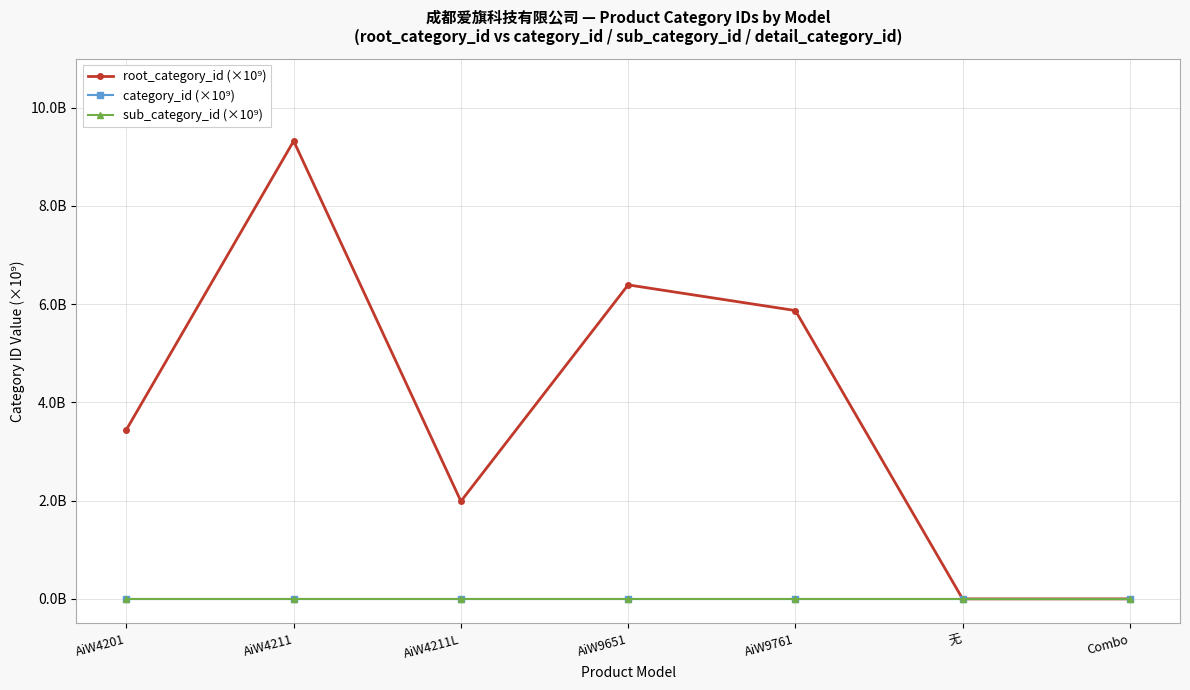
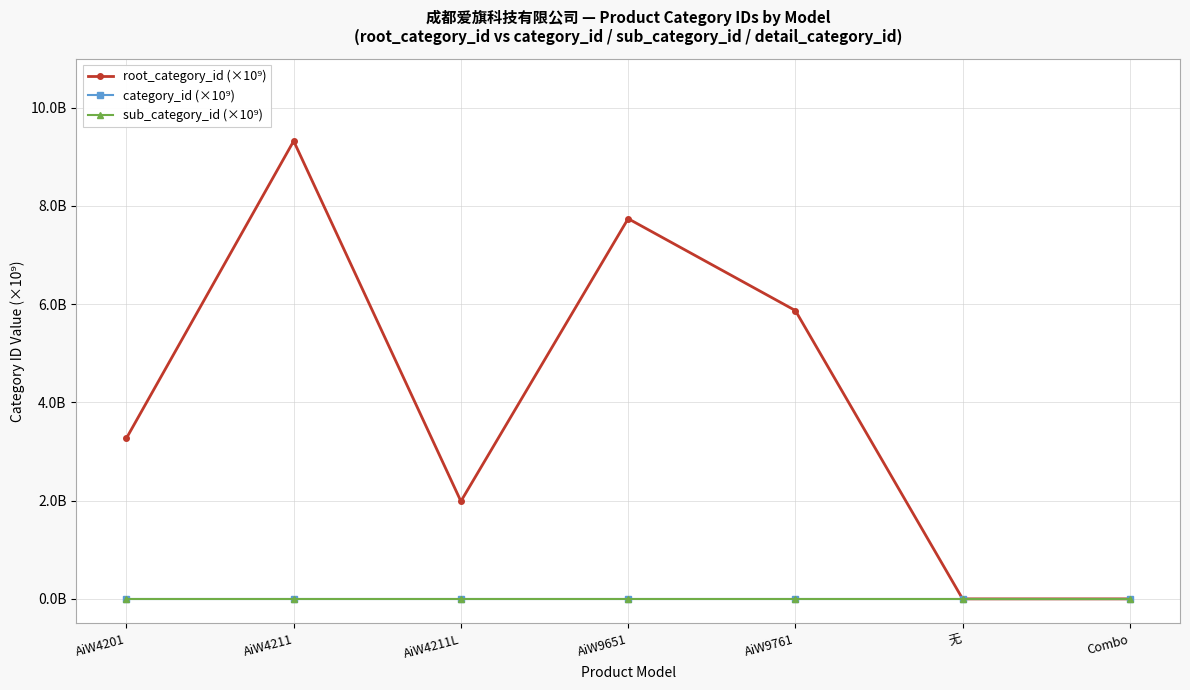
root_category_id (×10⁹), AiW4201: 3400000000 -> 3300000000
root_category_id (×10⁹), AiW9651: 6400000000 -> 7700000000
